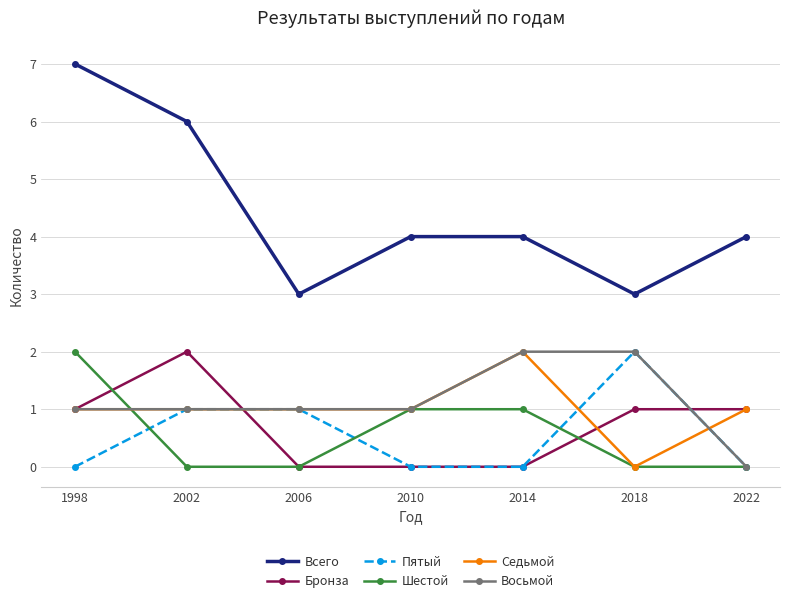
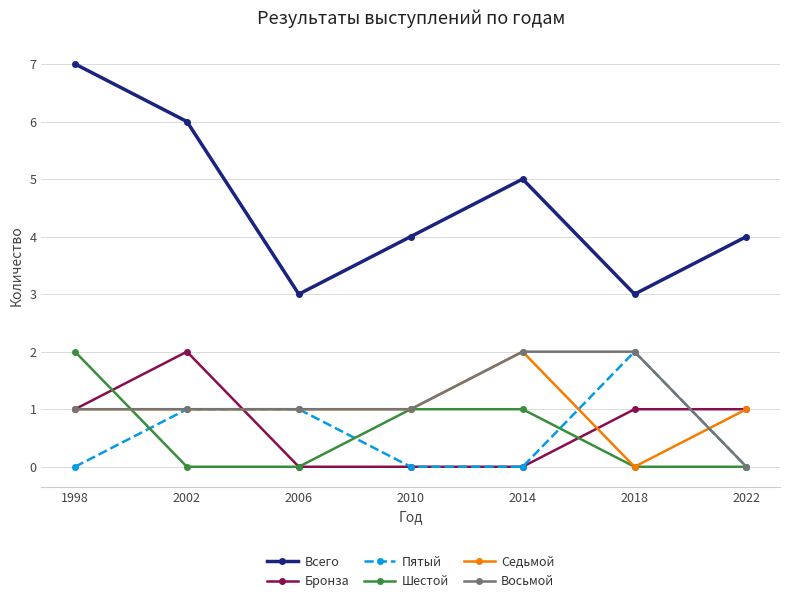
Всего, 2014: 4 -> 5
